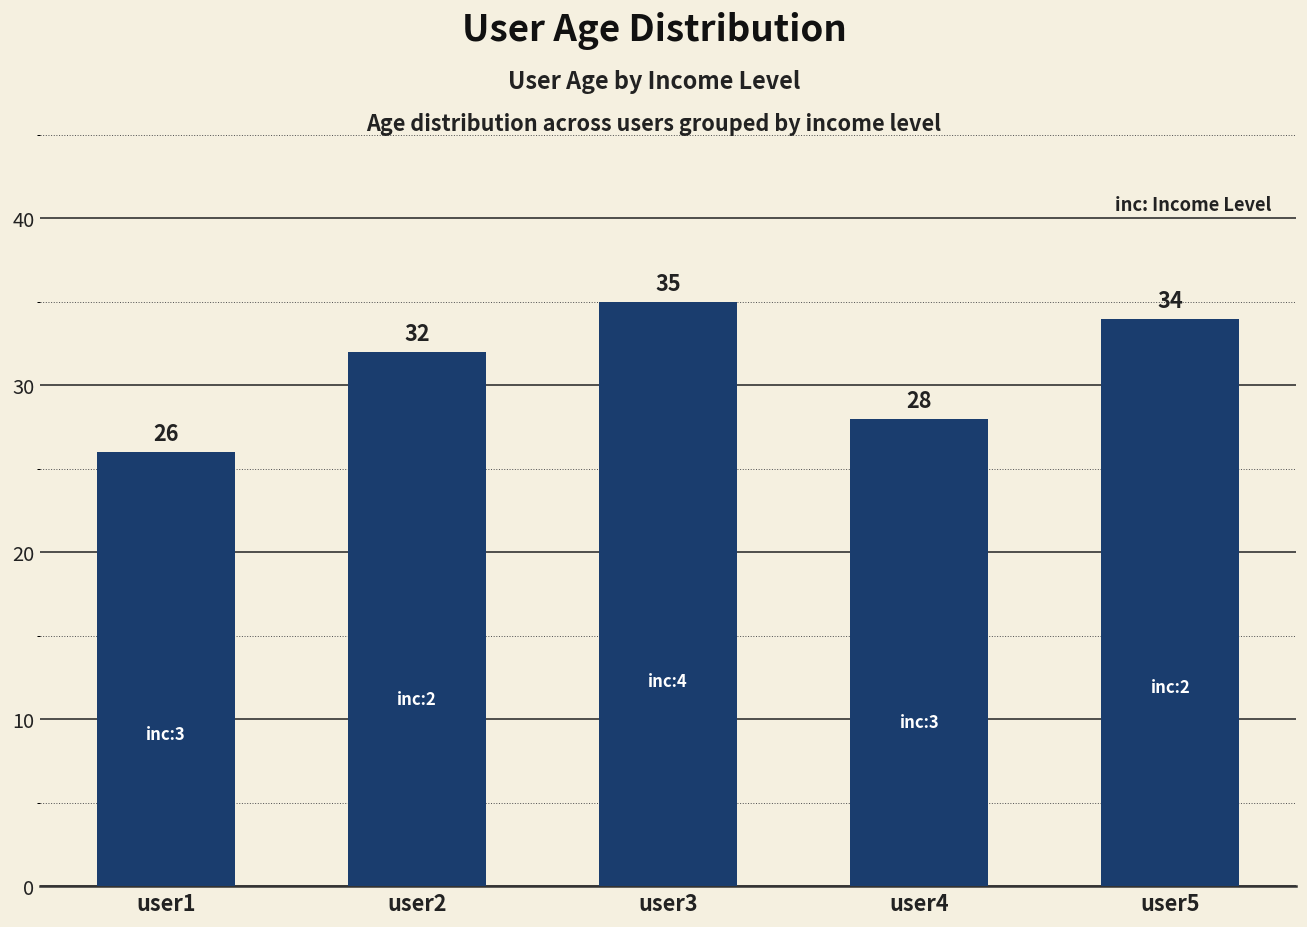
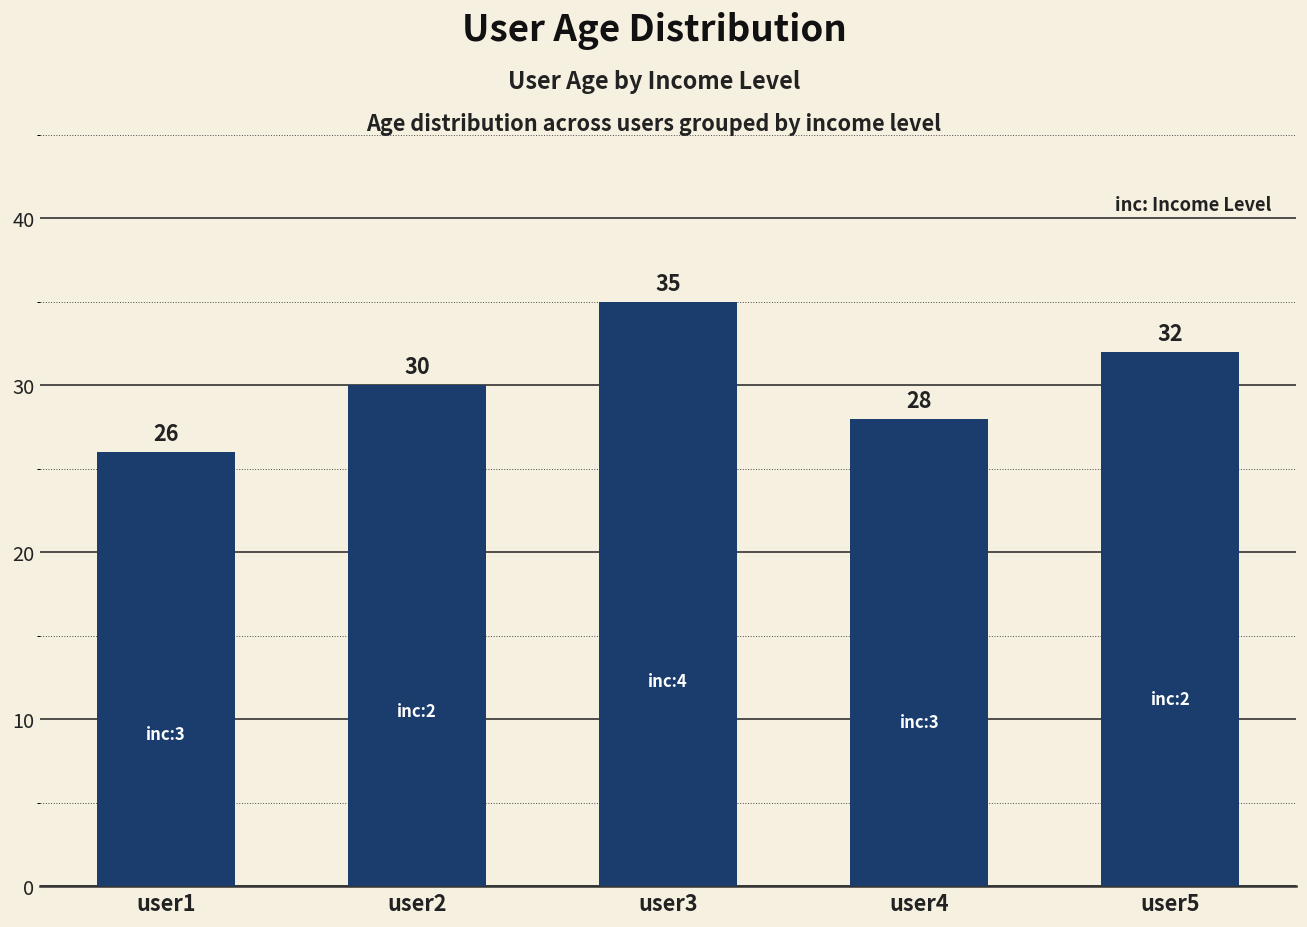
user2: 32 -> 30
user5: 34 -> 32
